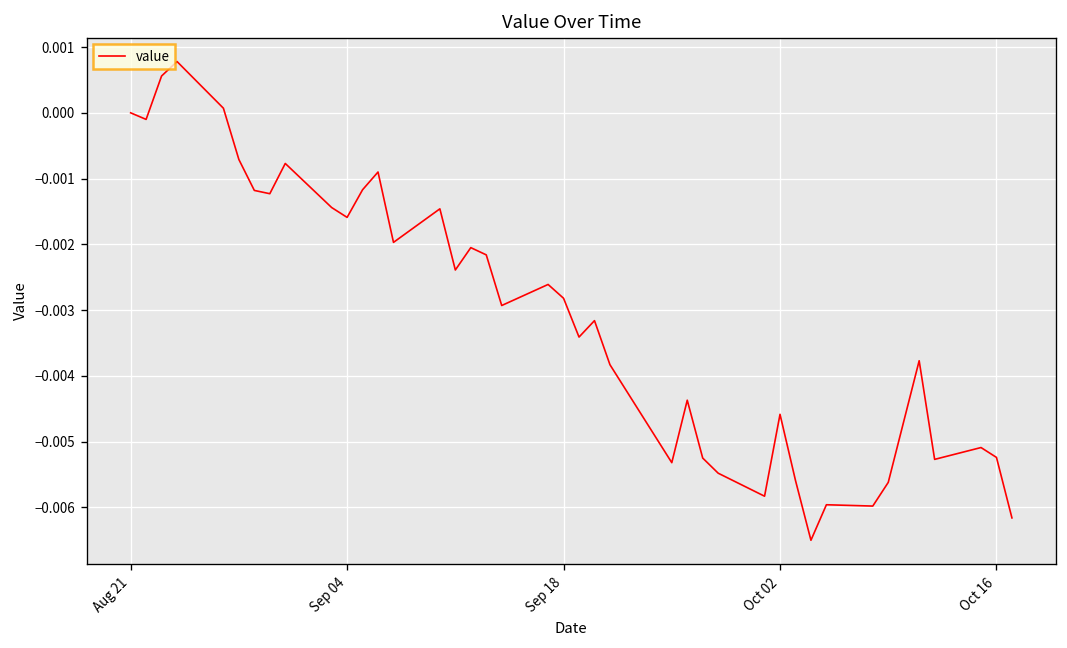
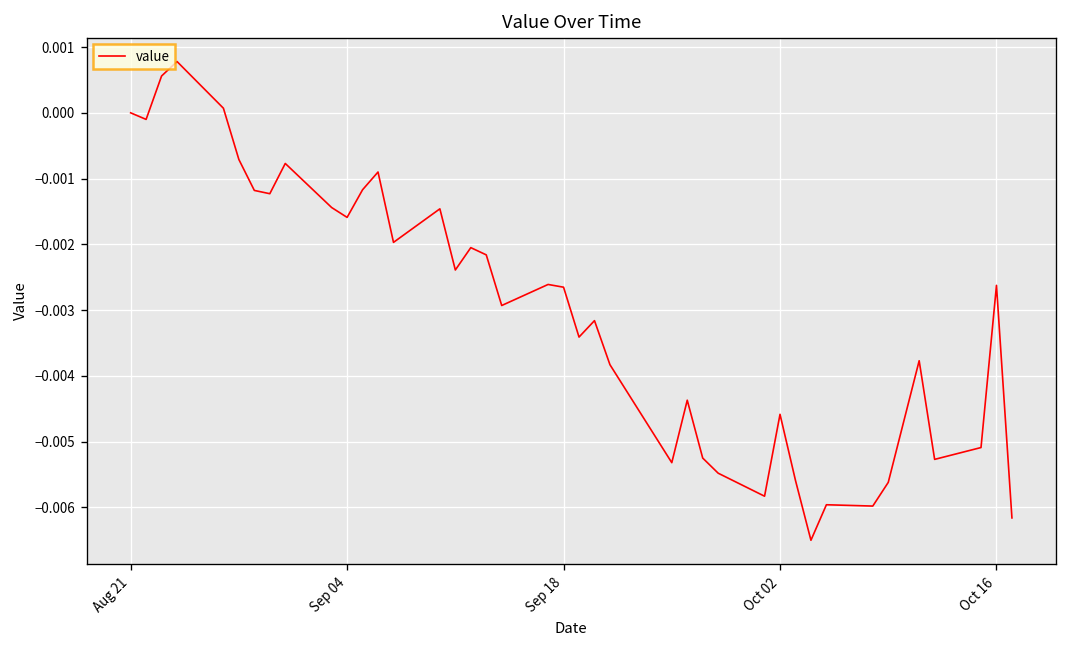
Sep 18: -0.0028 -> -0.0027
Oct 16: -0.0052 -> -0.0026
